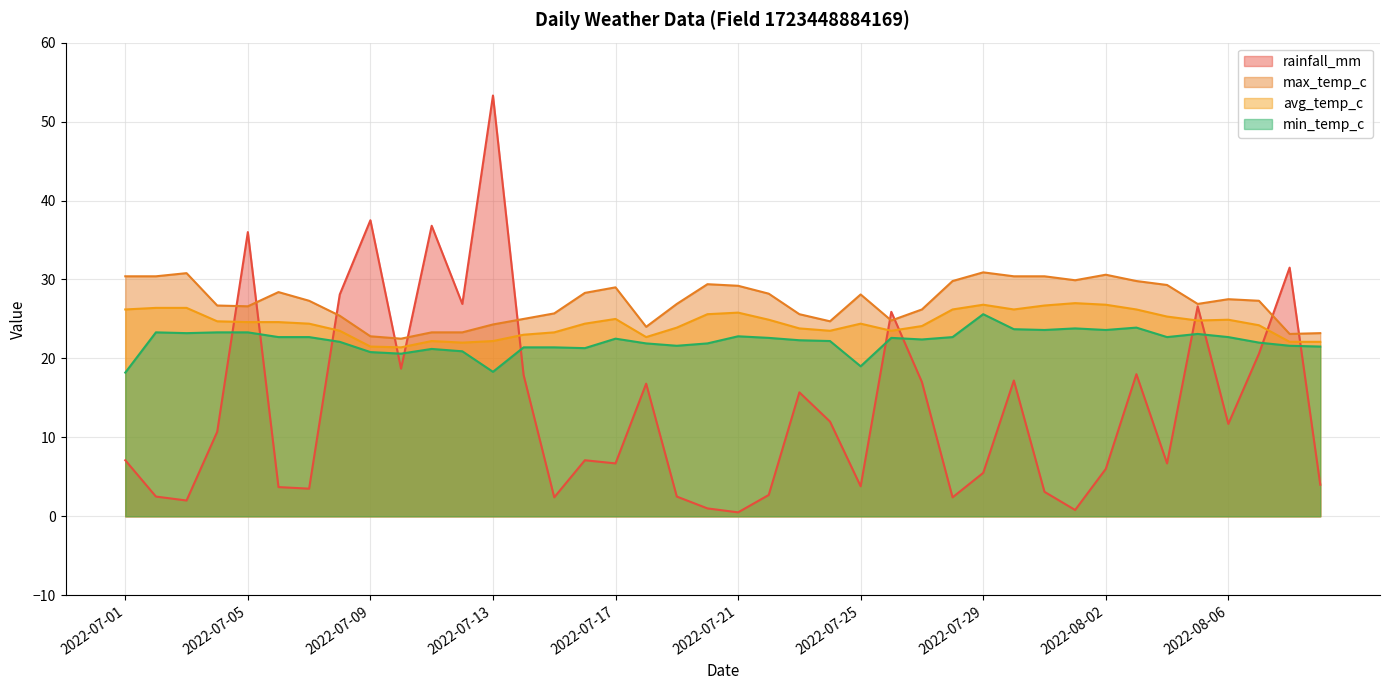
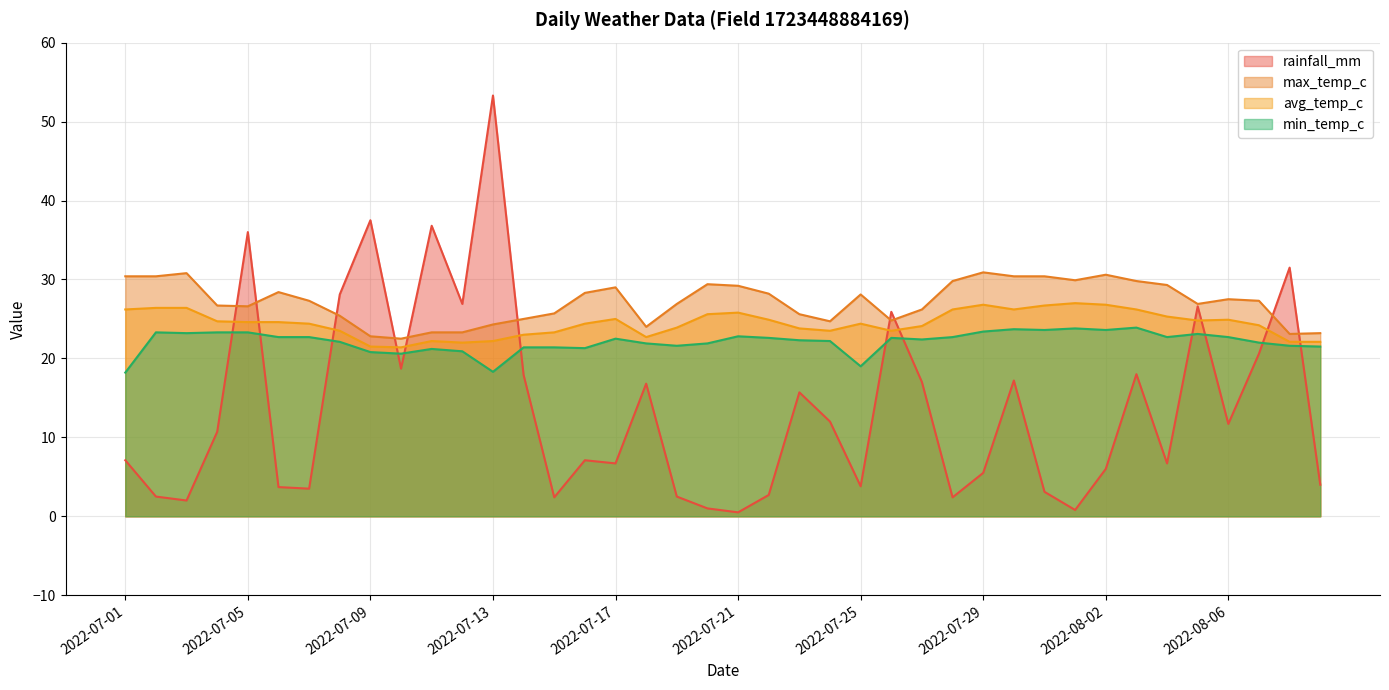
min_temp_c, 2022-07-29: 26 -> 23
